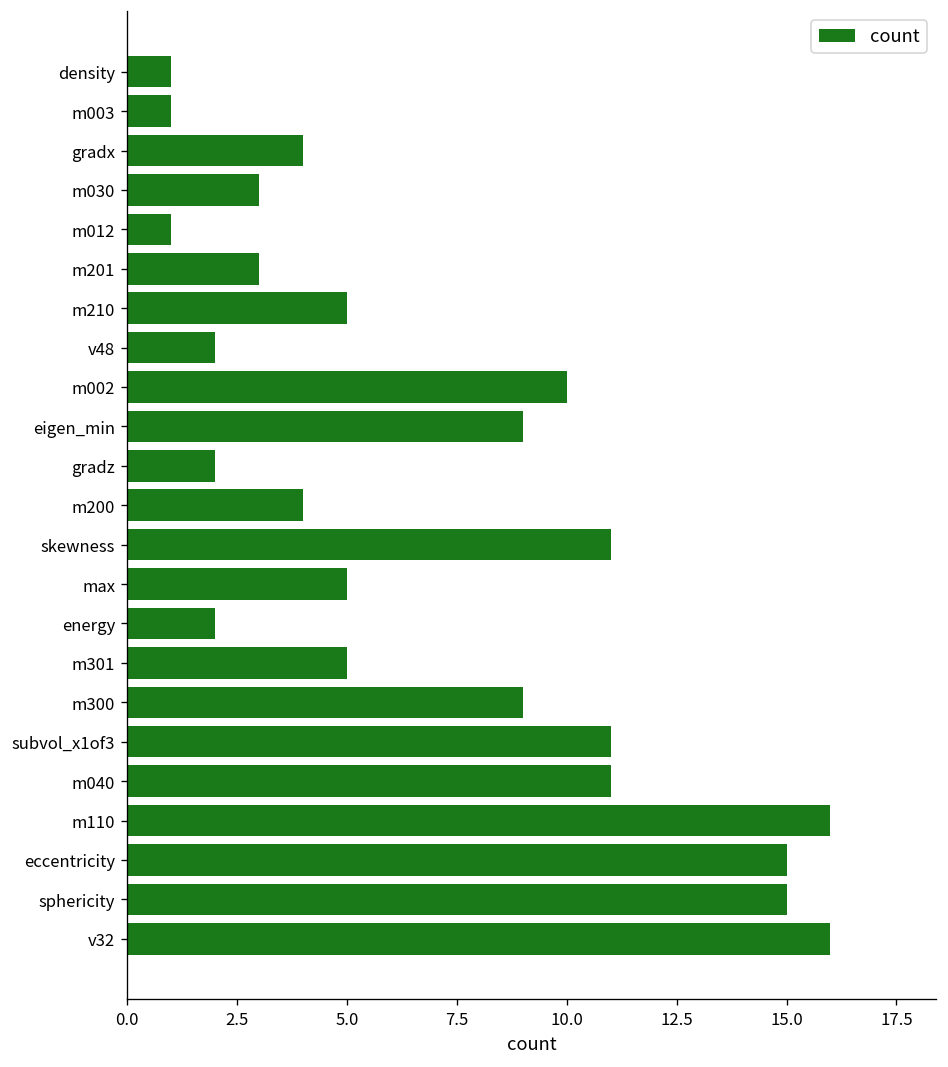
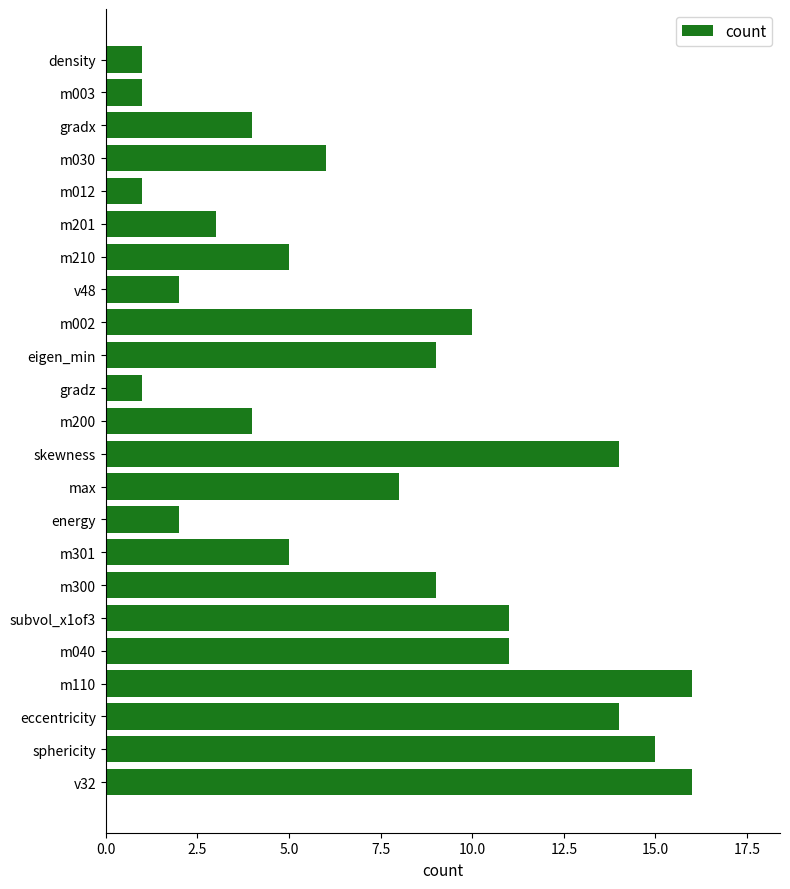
m030: 3 -> 6
gradz: 2 -> 1
skewness: 11 -> 14
max: 5 -> 8
eccentricity: 15 -> 14
